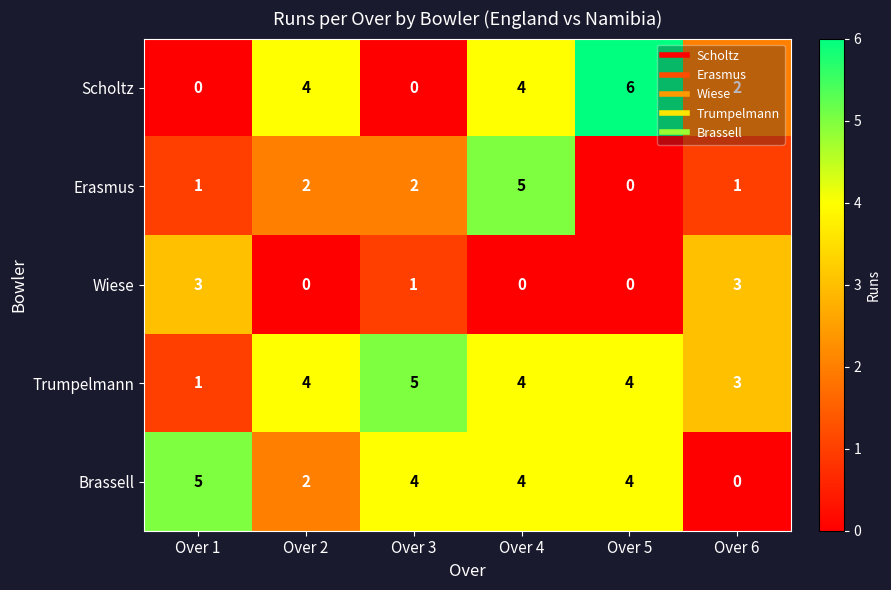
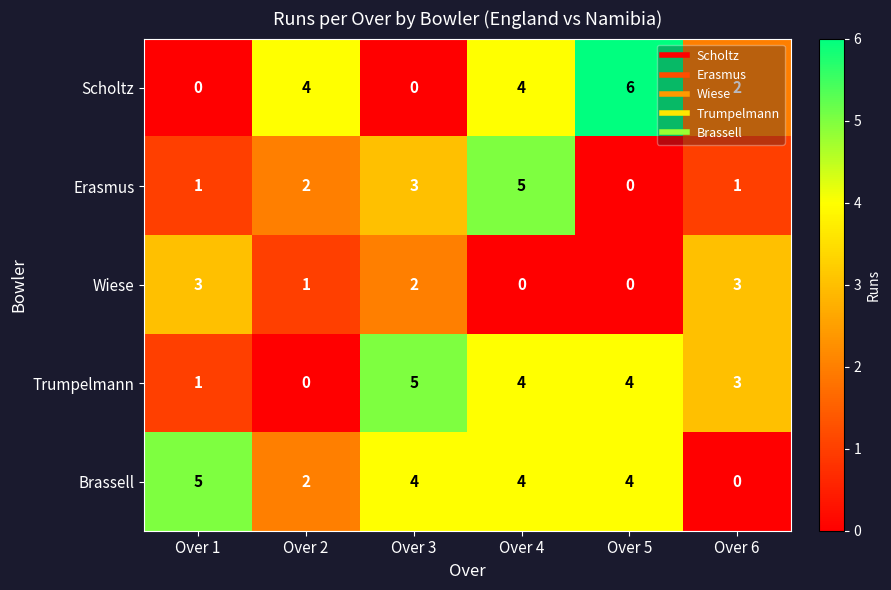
Erasmus, Over 3: 2 -> 3
Wiese, Over 2: 0 -> 1
Wiese, Over 3: 1 -> 2
Trumpelmann, Over 2: 4 -> 0
